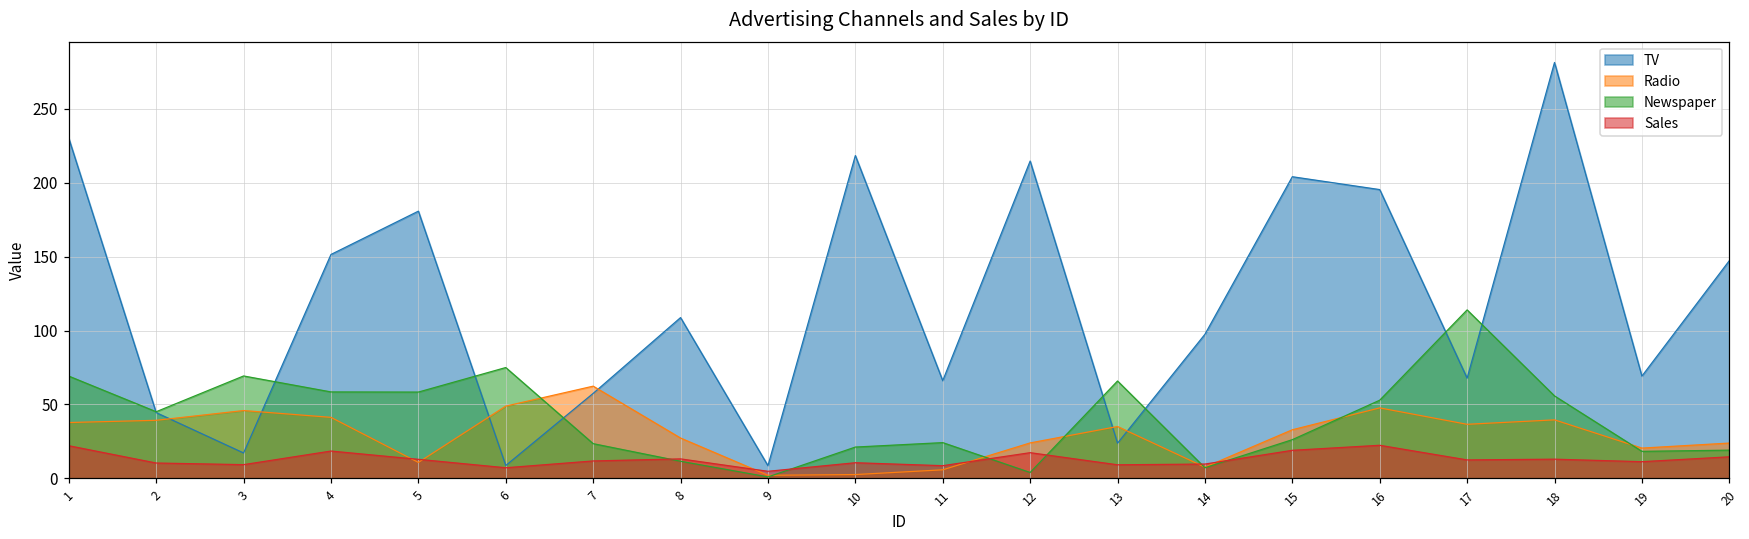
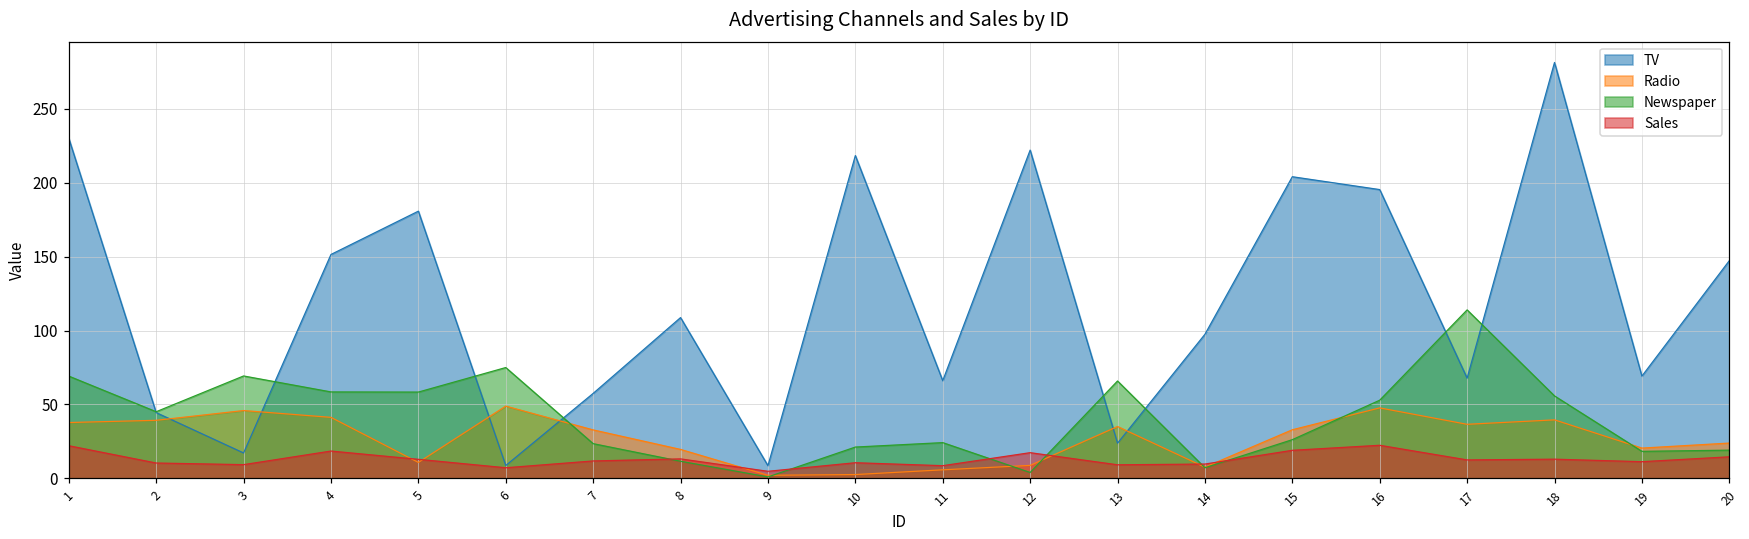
Radio, 7: 62 -> 33
Radio, 8: 27 -> 20
TV, 12: 215 -> 222
Radio, 12: 24 -> 9
